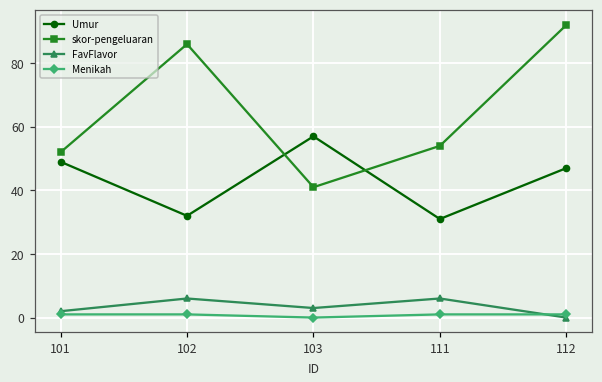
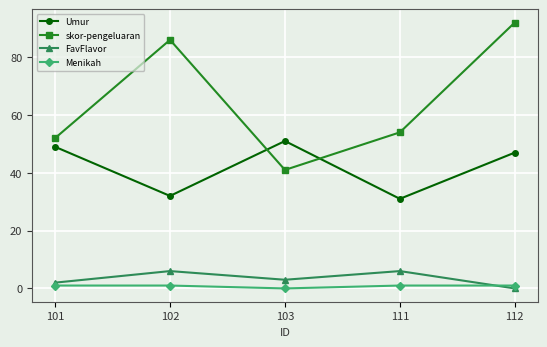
Umur, 103: 57 -> 51
